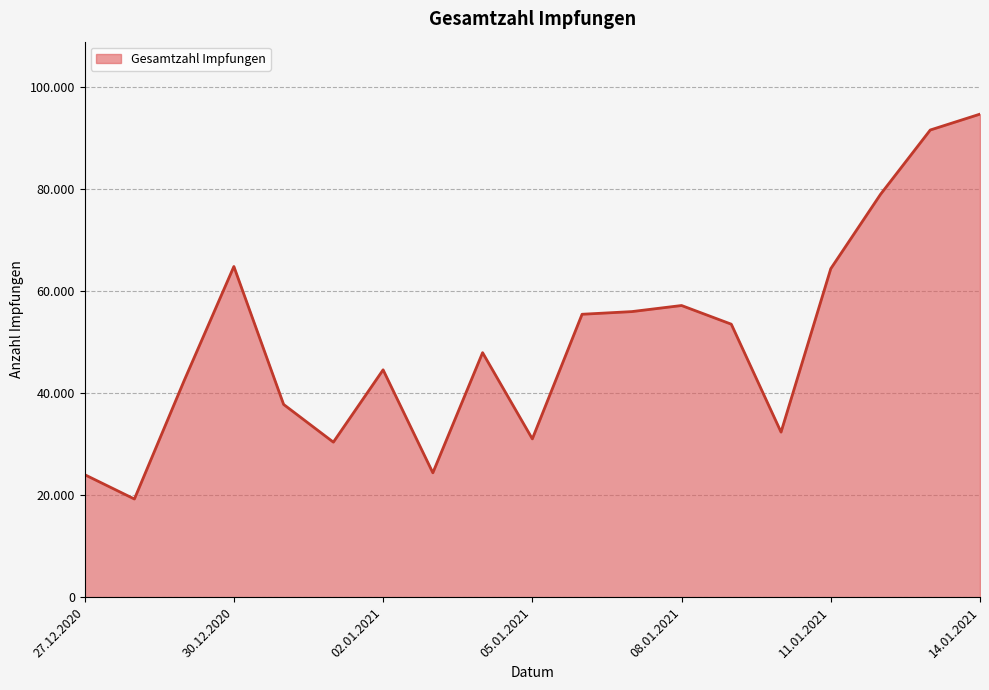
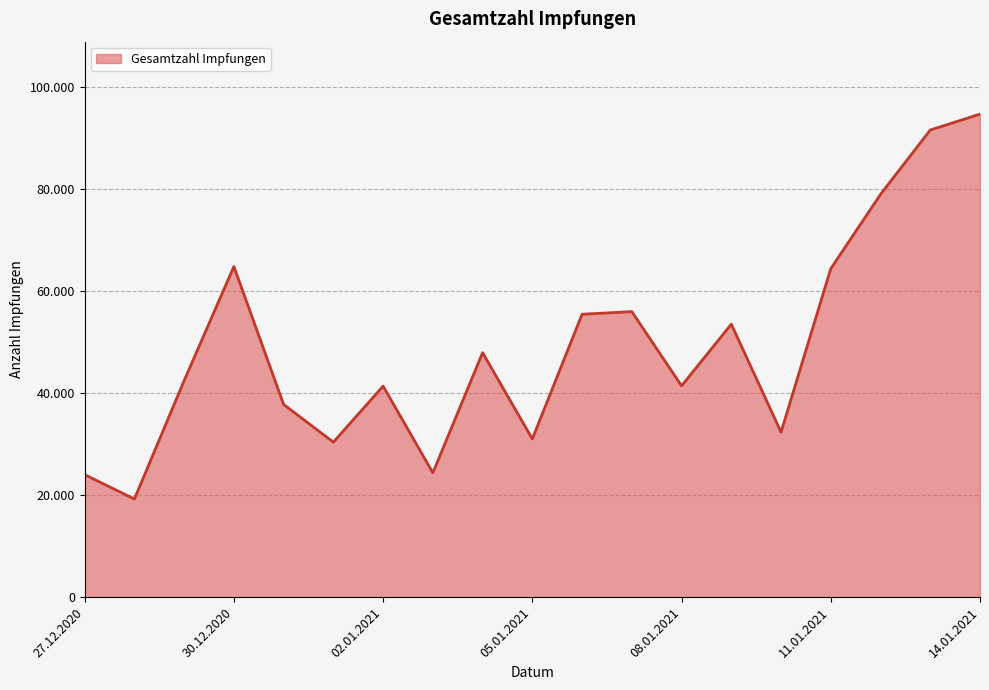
02.01.2021: 45 -> 41
08.01.2021: 57 -> 41
